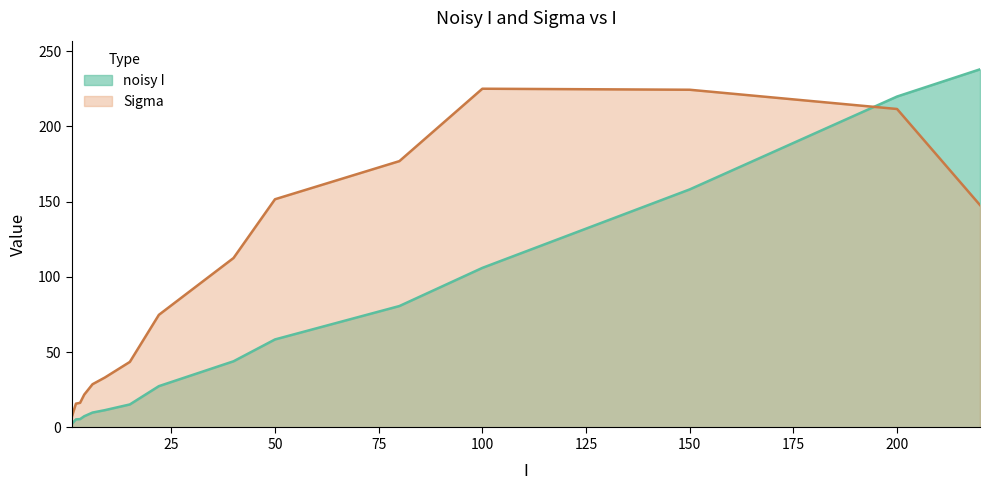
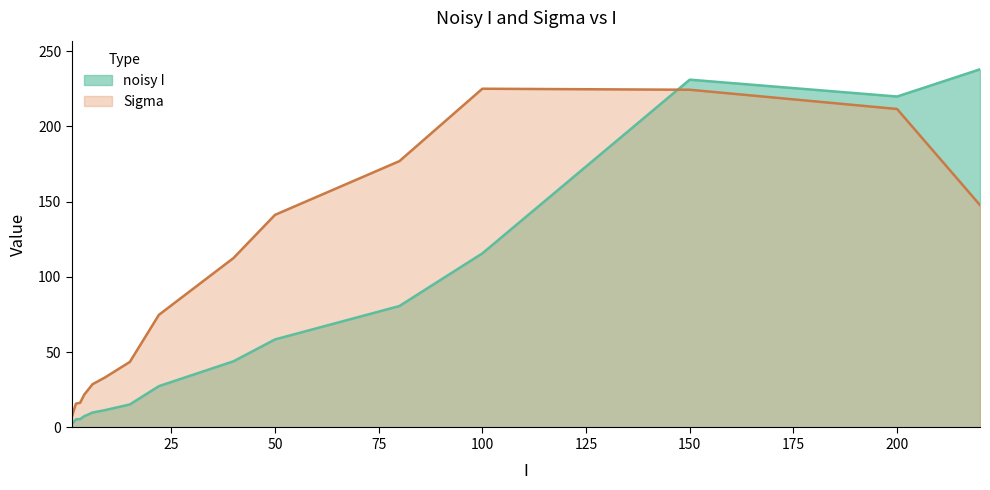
Sigma, 50: 152 -> 141
noisy I, 100: 106 -> 116
noisy I, 150: 158 -> 231
